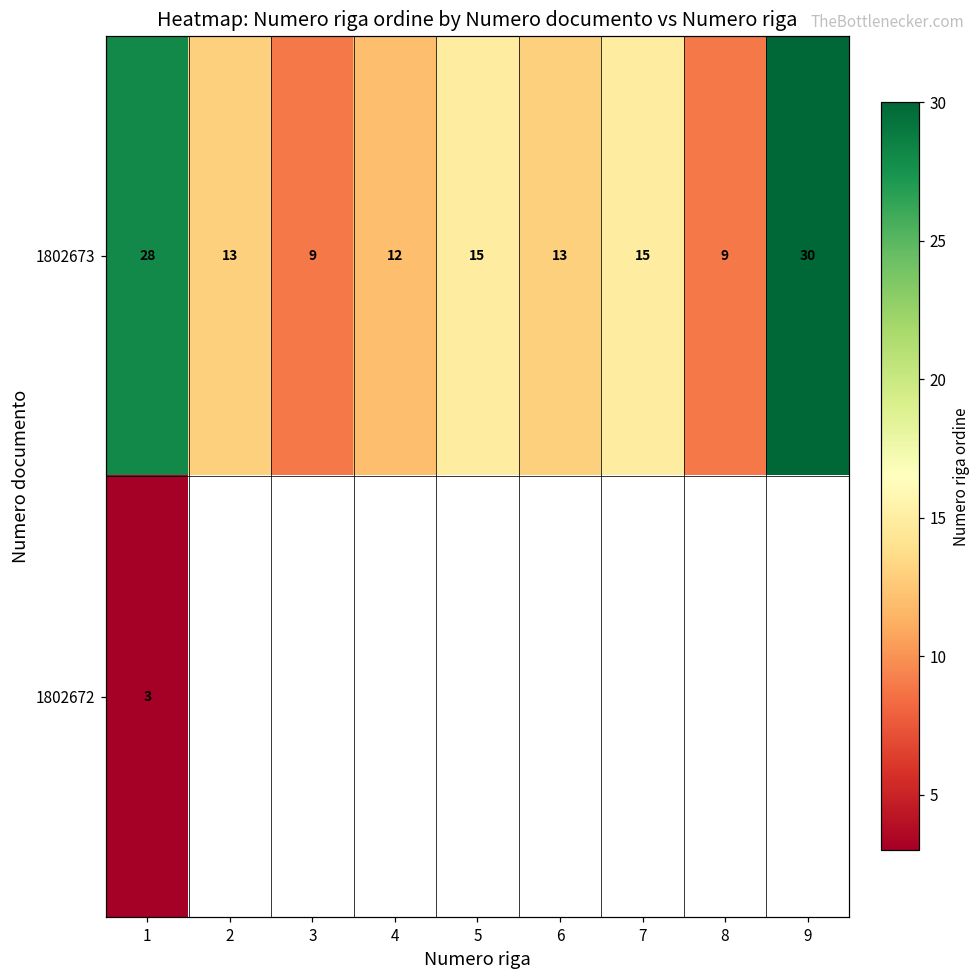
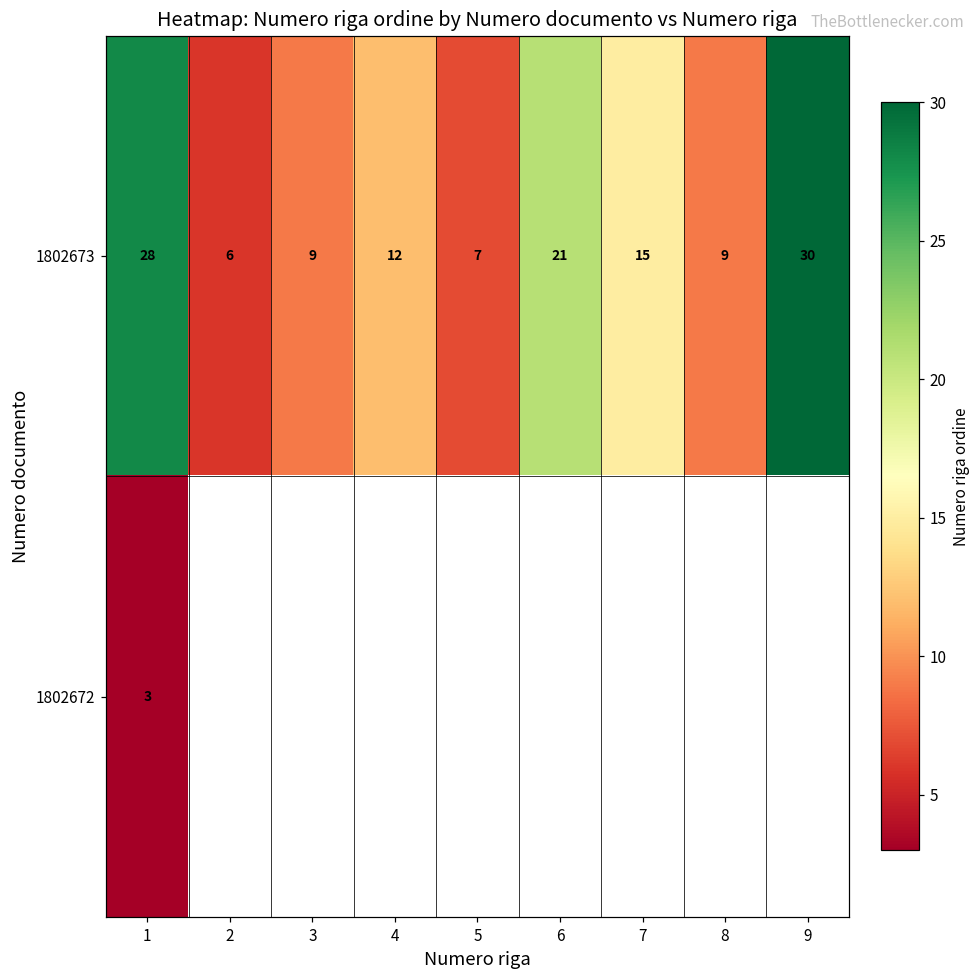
1802673, 2: 13 -> 6
1802673, 5: 15 -> 7
1802673, 6: 13 -> 21
